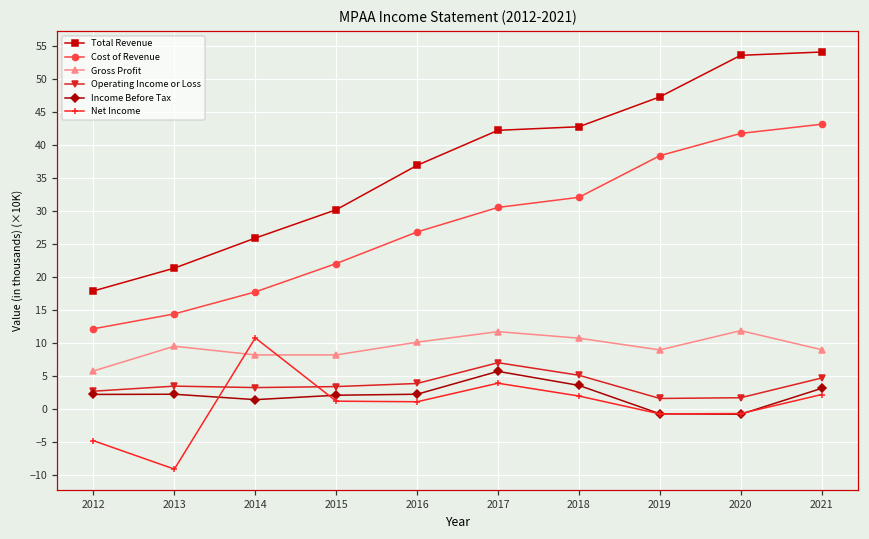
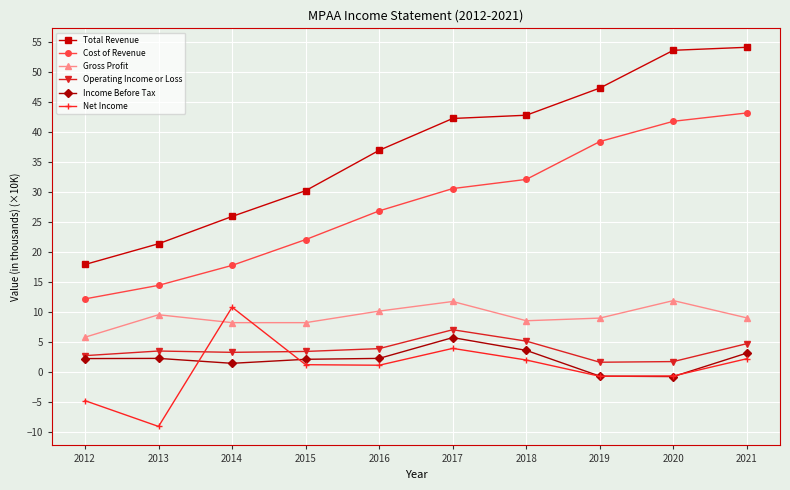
Gross Profit, 2018: 11 -> 8
